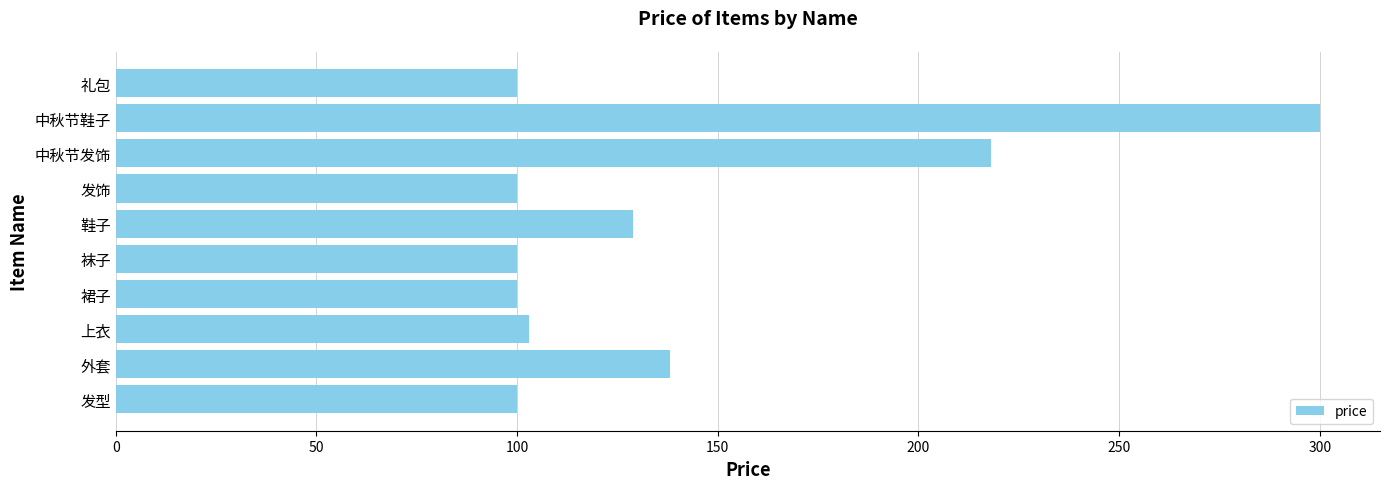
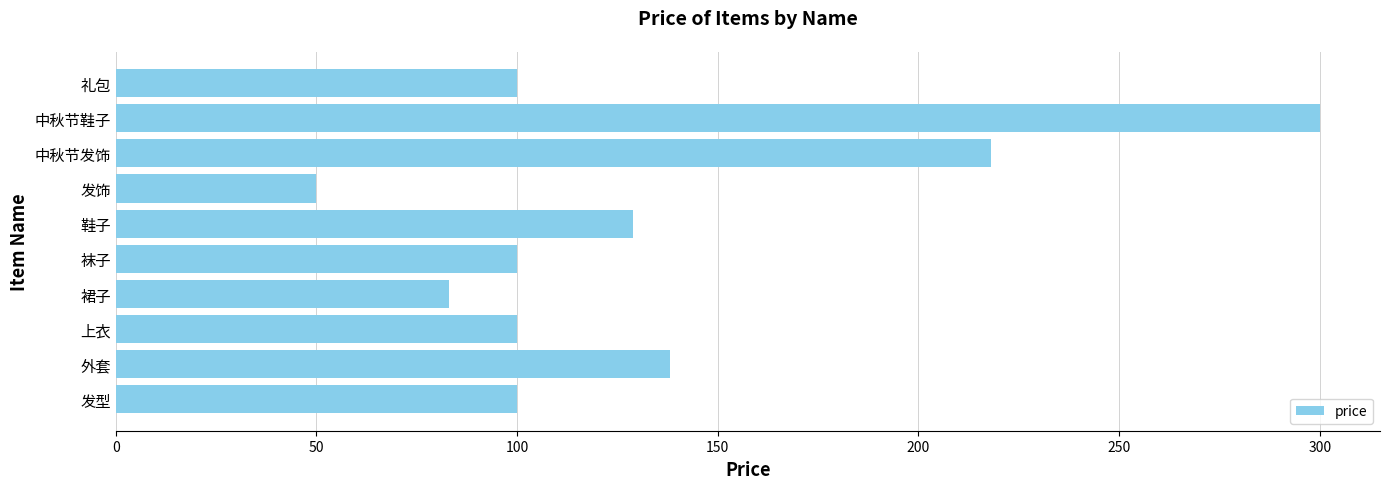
发饰: 100 -> 50
裙子: 100 -> 83
上衣: 103 -> 100
